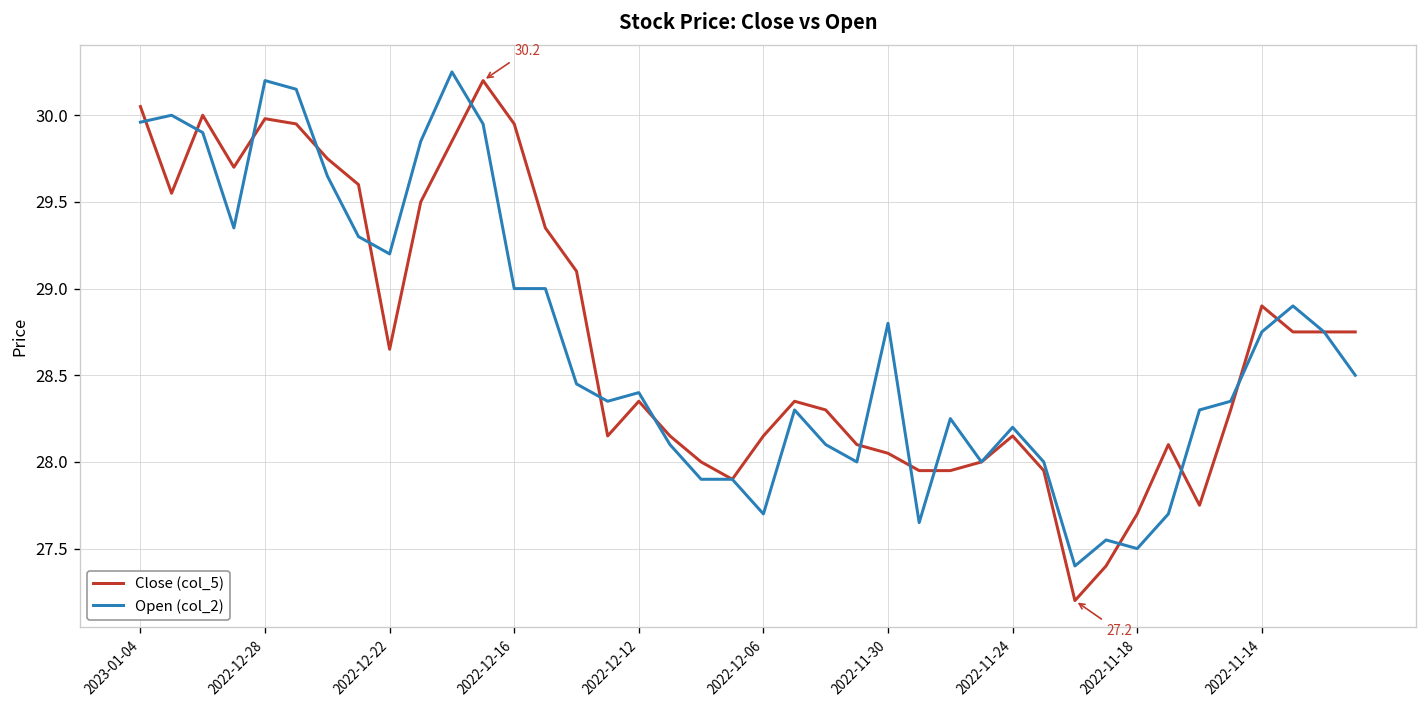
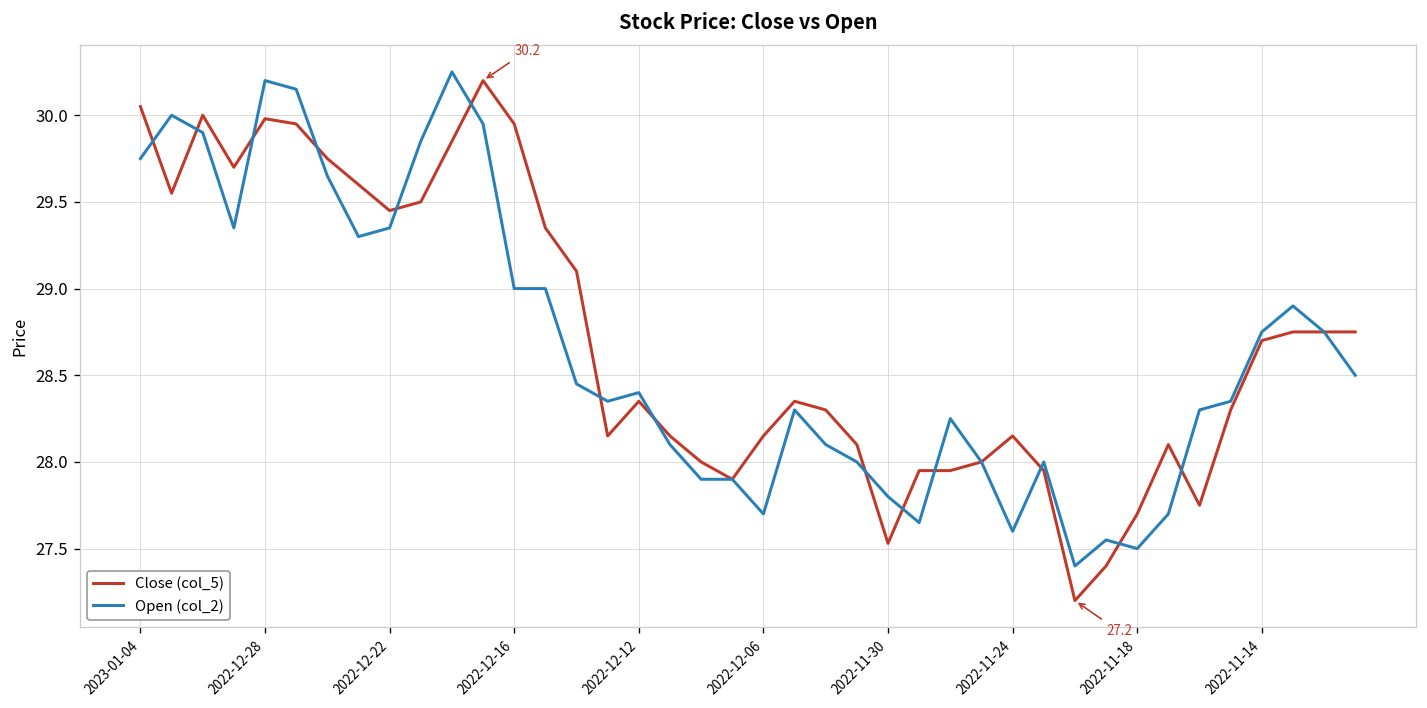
Open (col_2), 2023-01-04: 29.96 -> 29.75
Close (col_5), 2022-12-22: 28.65 -> 29.45
Open (col_2), 2022-12-22: 29.20 -> 29.35
Close (col_5), 2022-11-30: 28.05 -> 27.53
Open (col_2), 2022-11-30: 28.8 -> 27.8
Open (col_2), 2022-11-24: 28.2 -> 27.6
Close (col_5), 2022-11-14: 28.9 -> 28.7
